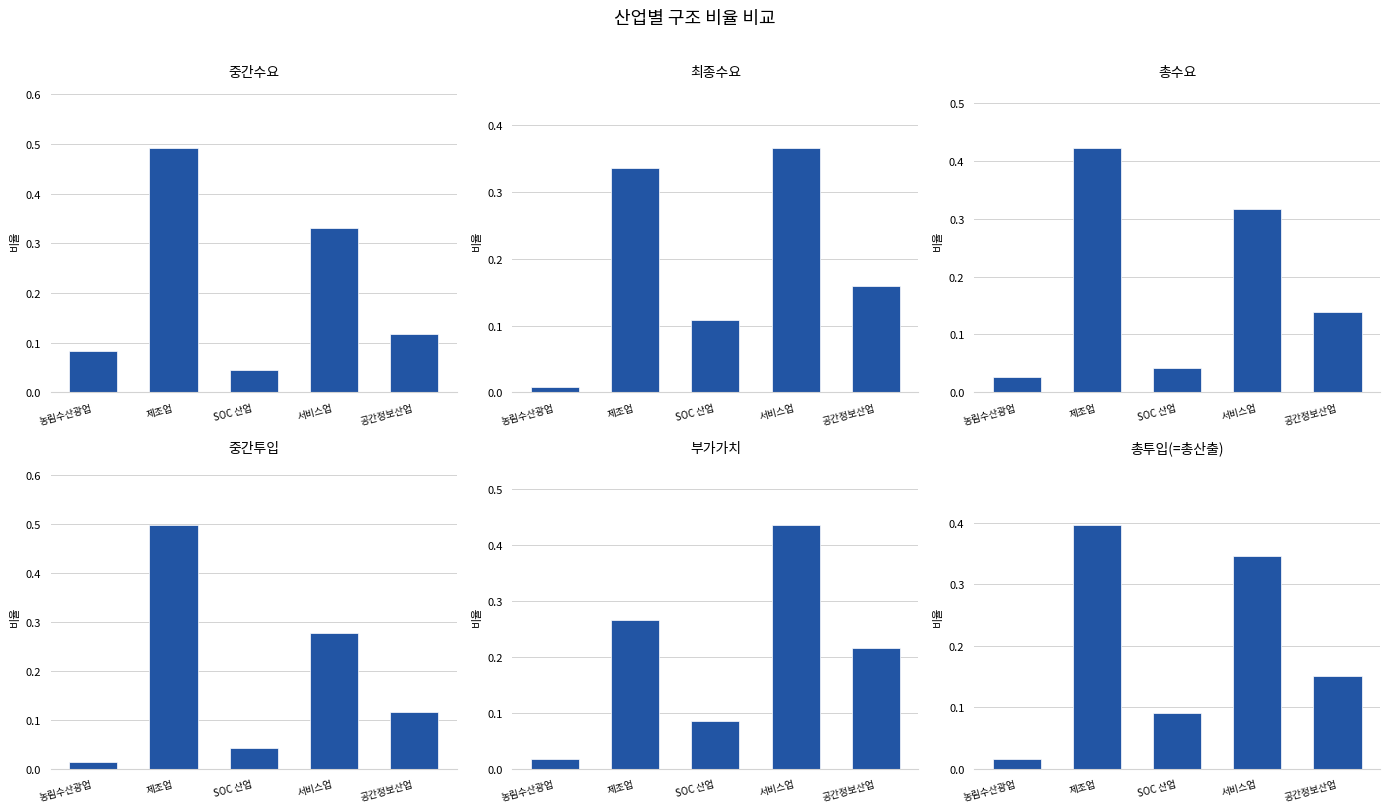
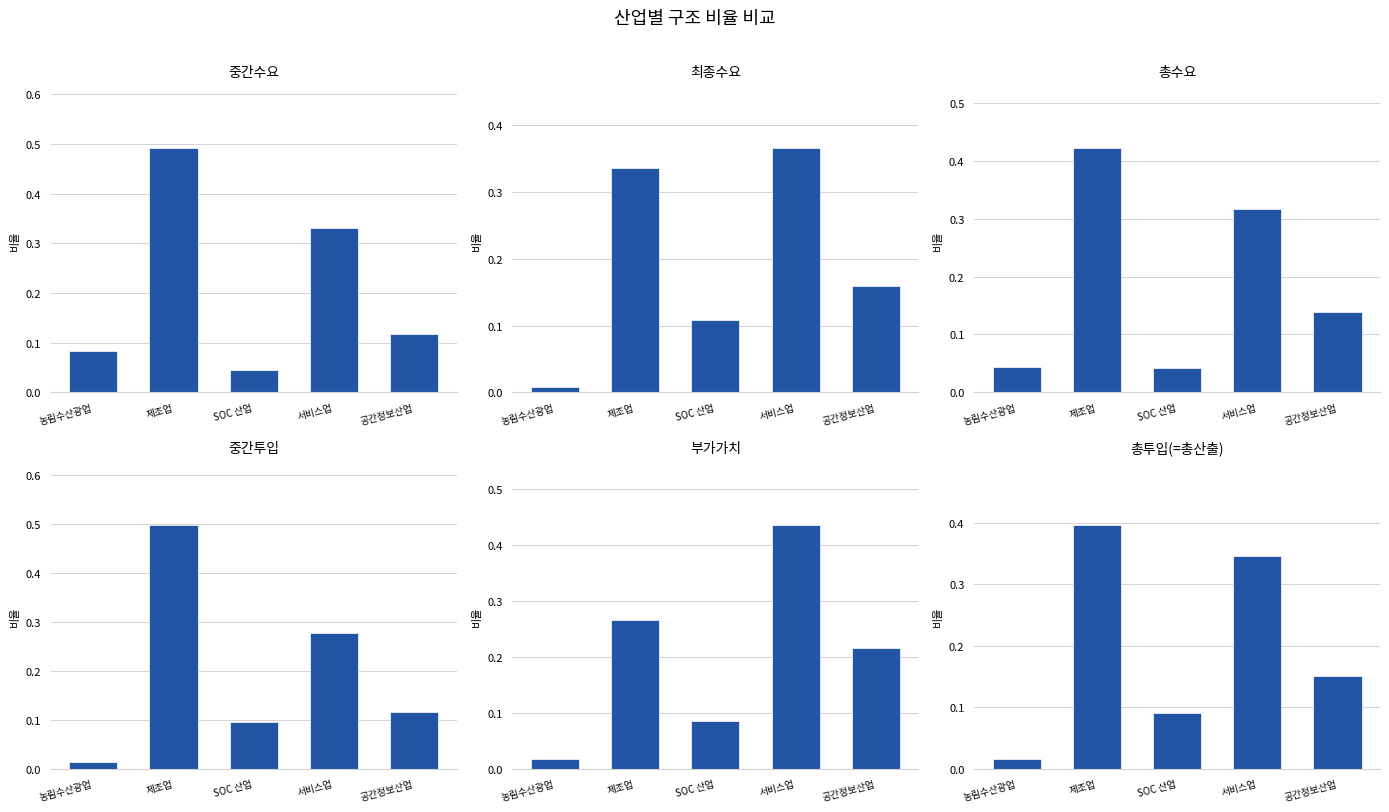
총수요, 농림수산광업: 0.03 -> 0.04
중간투입, SOC 산업: 0.04 -> 0.10
